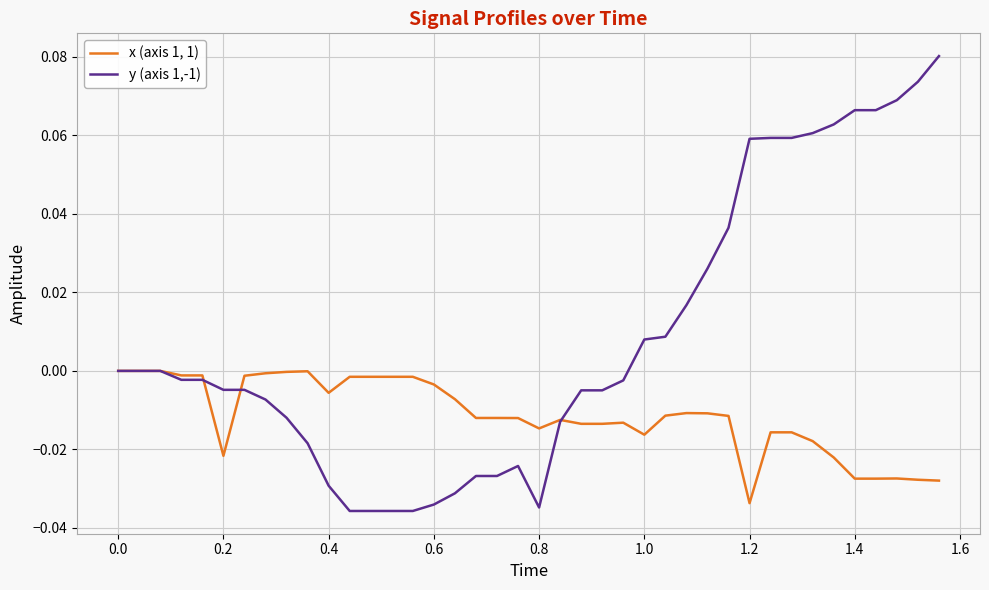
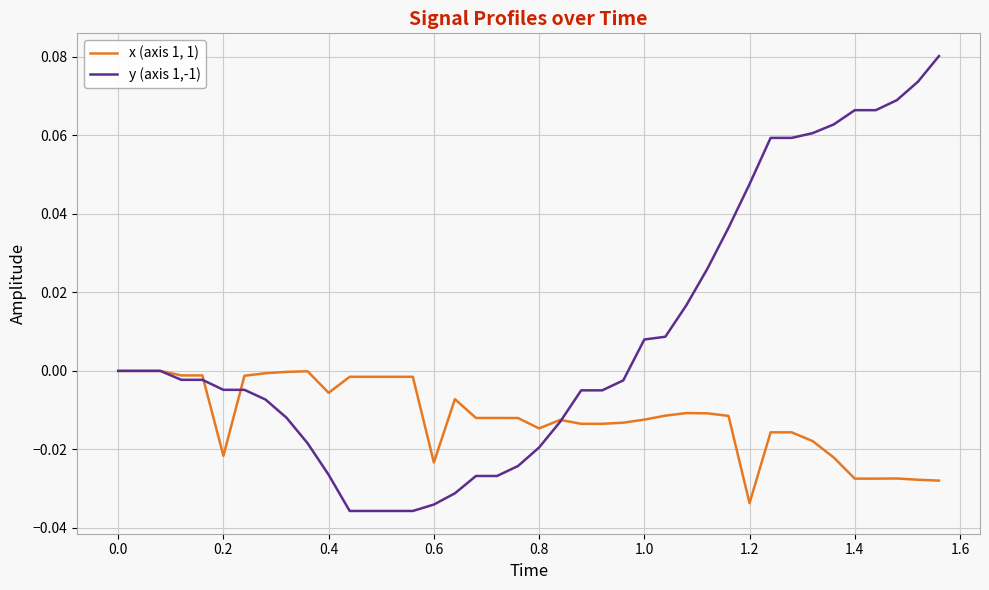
y (axis 1,-1), 0.4: -0.029 -> -0.026
x (axis 1, 1), 0.6: -0.003 -> -0.023
y (axis 1,-1), 0.8: -0.035 -> -0.020
x (axis 1, 1), 1.0: -0.016 -> -0.012
y (axis 1,-1), 1.2: 0.059 -> 0.048
